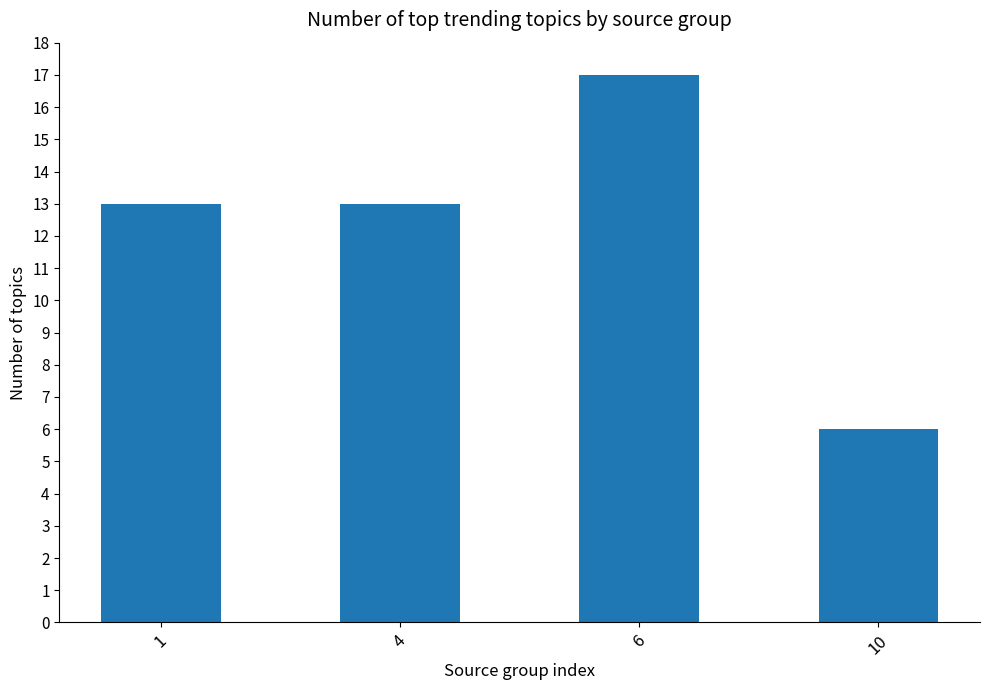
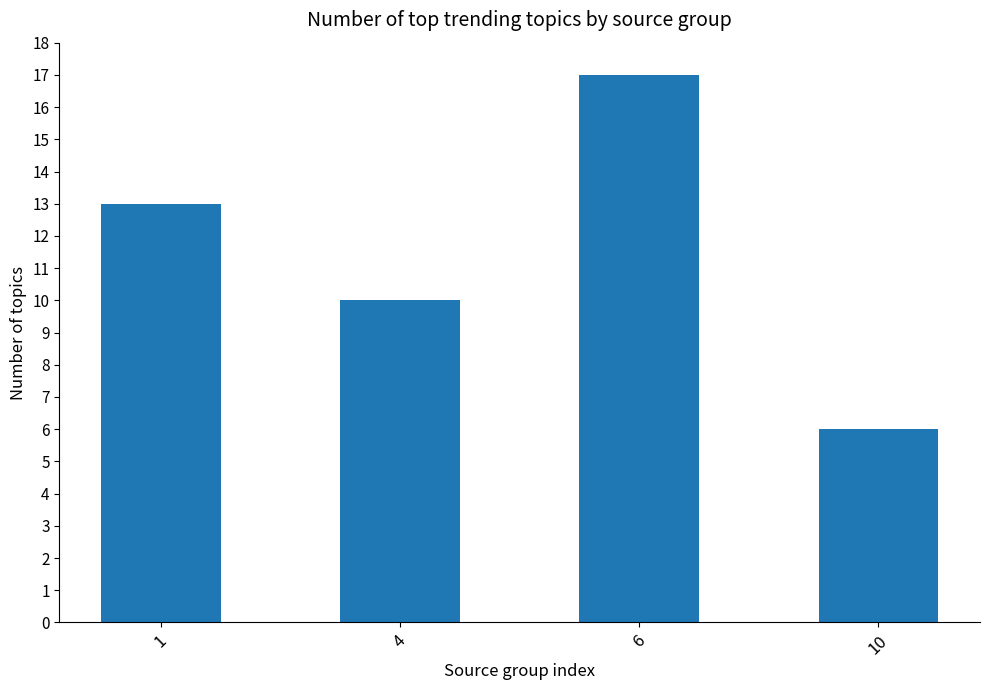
4: 13 -> 10
